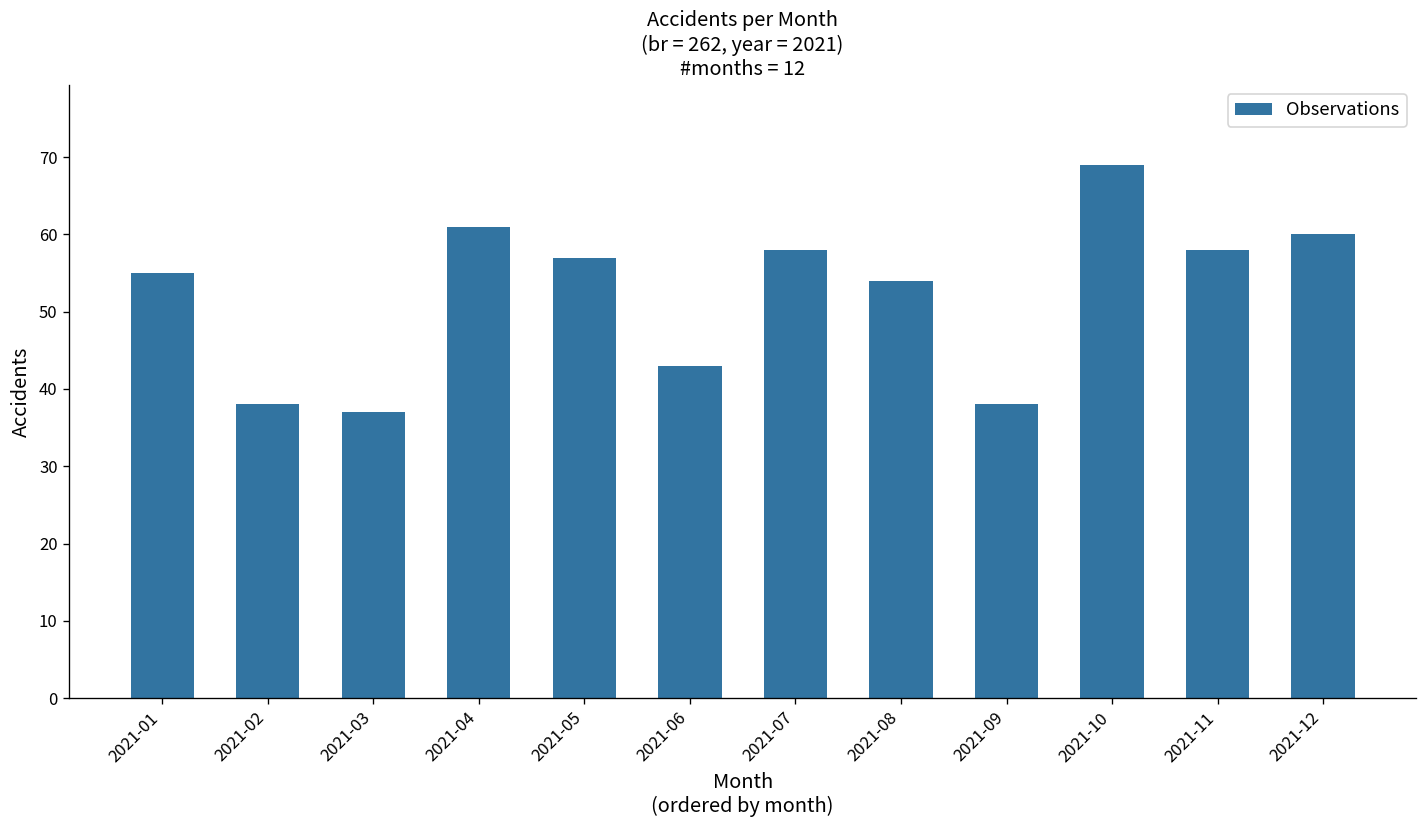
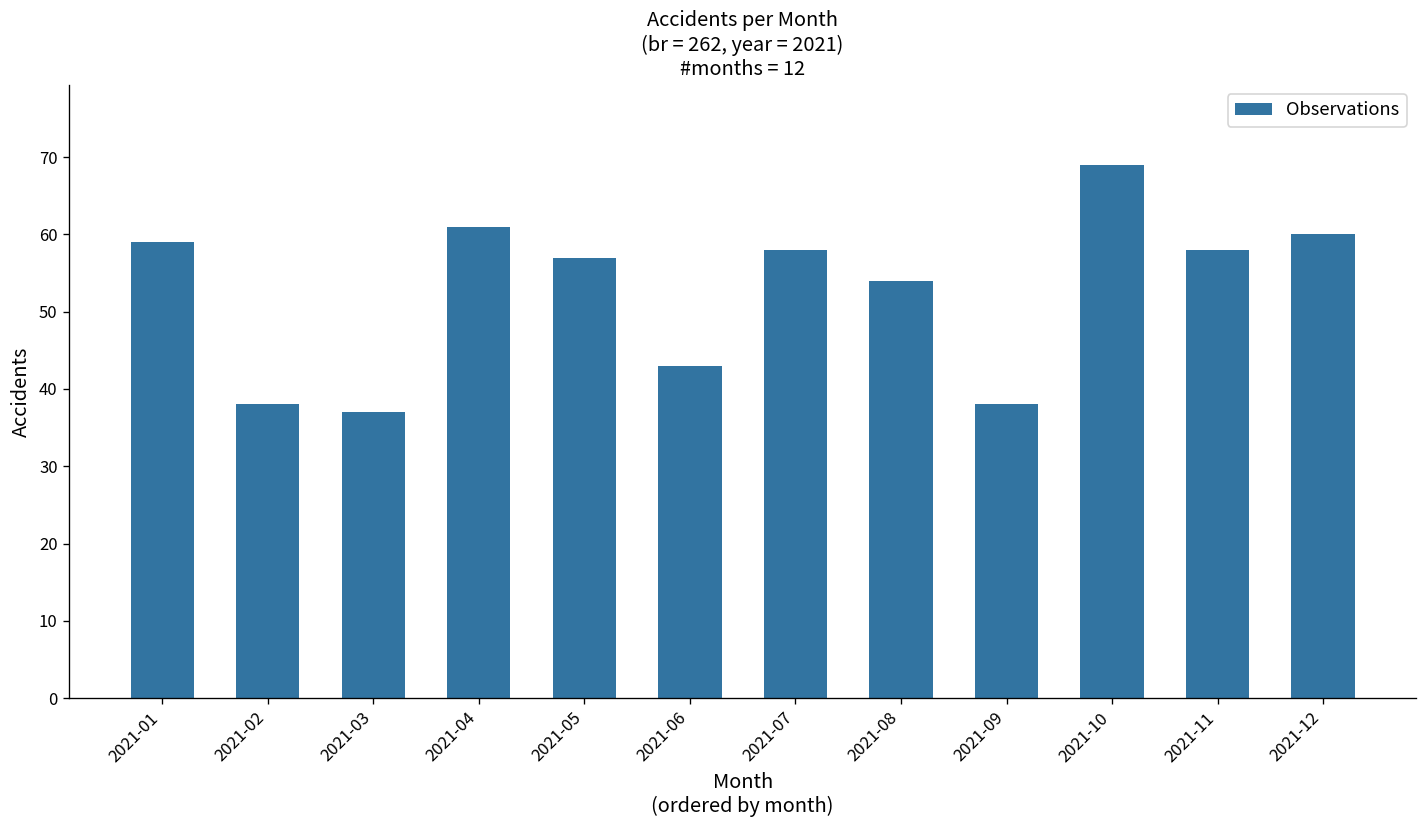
2021-01: 55 -> 59
